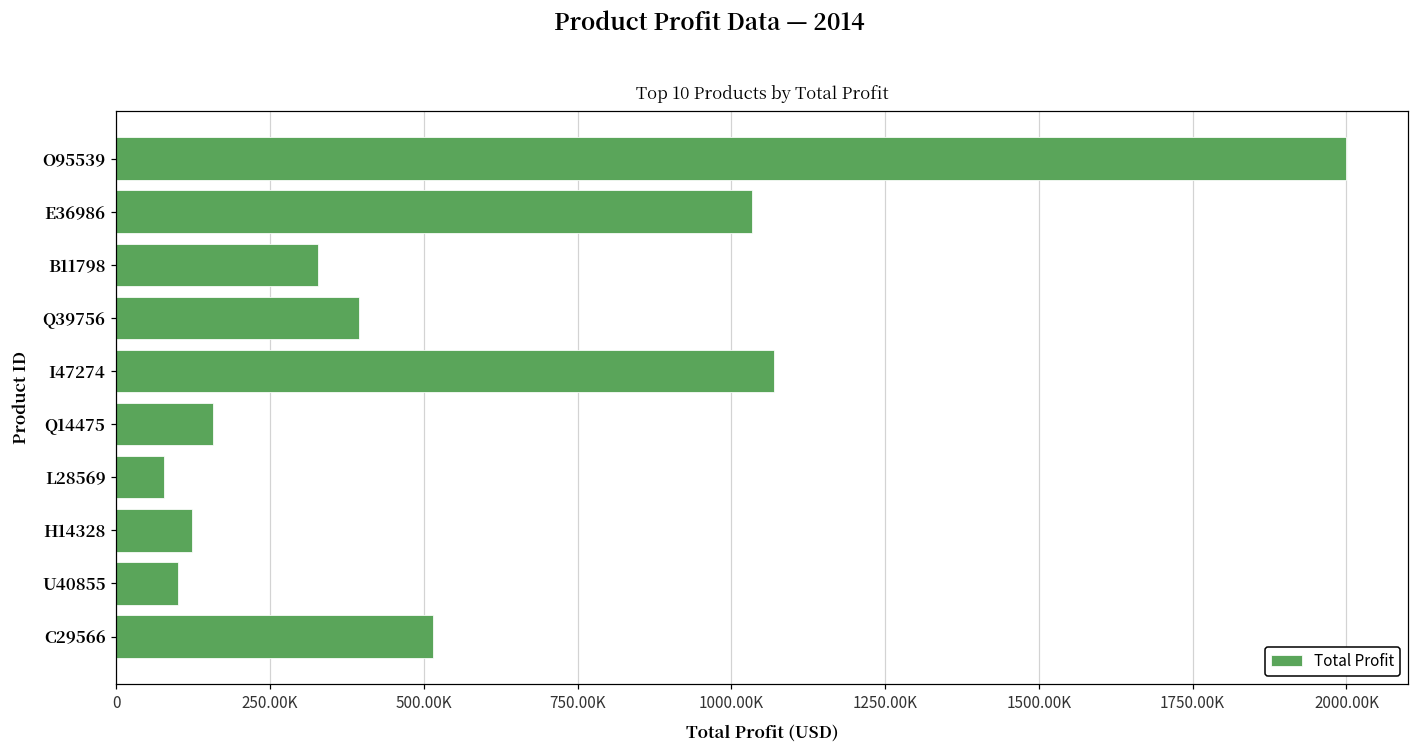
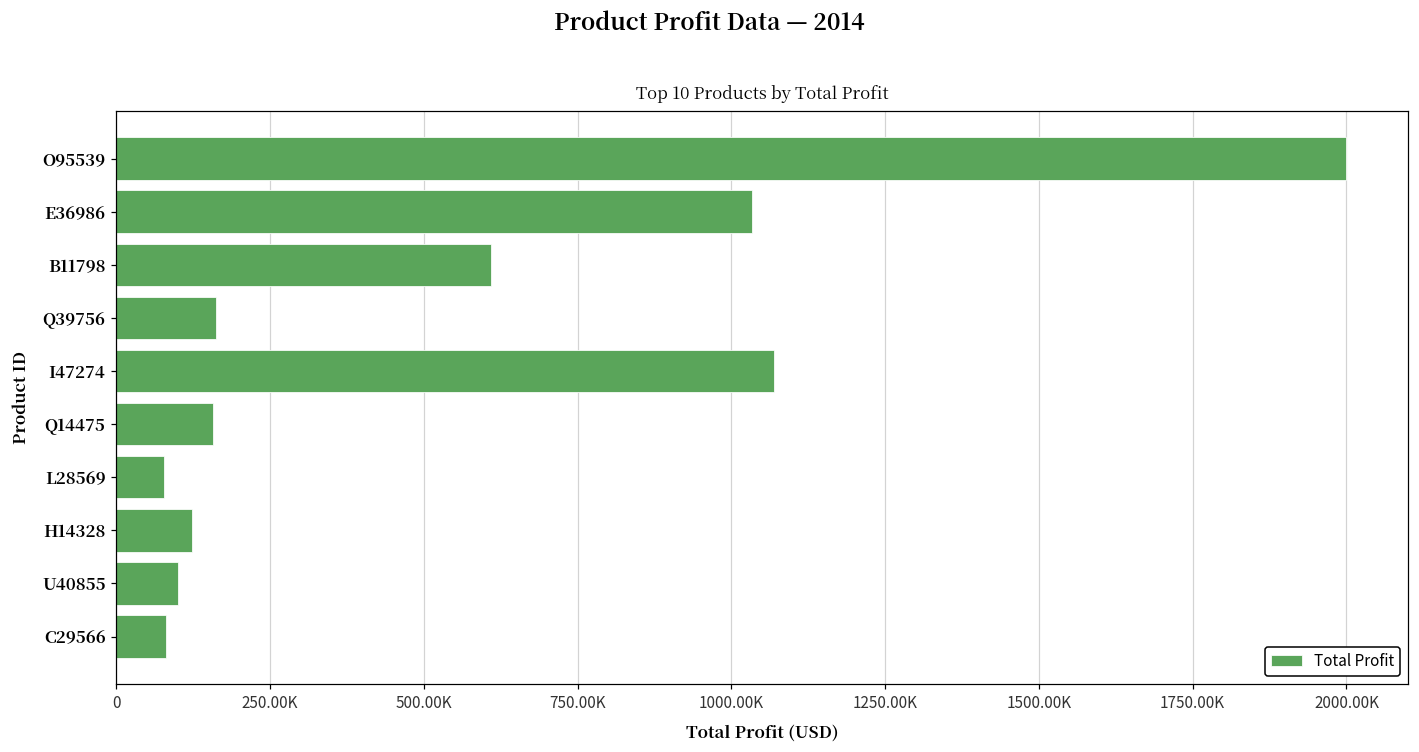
B11798: 330000 -> 610000
Q39756: 390000 -> 160000
C29566: 510000 -> 80000
